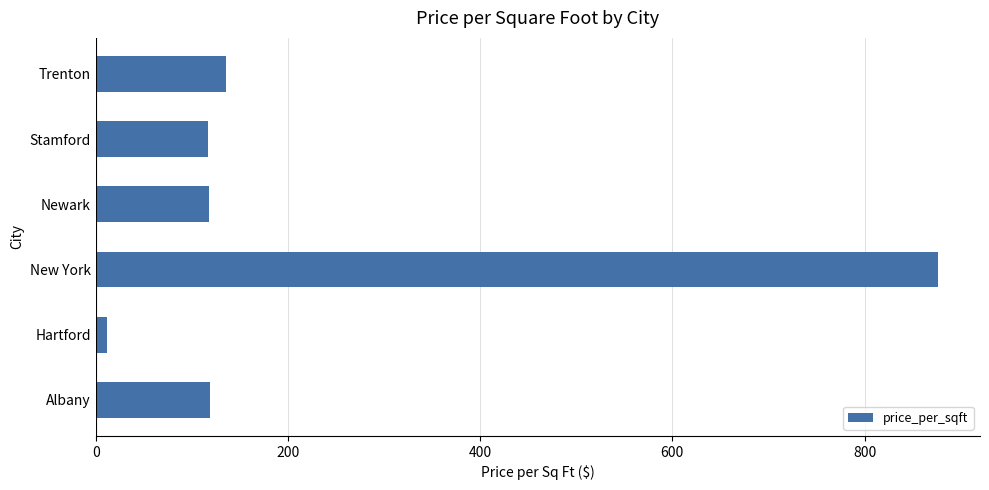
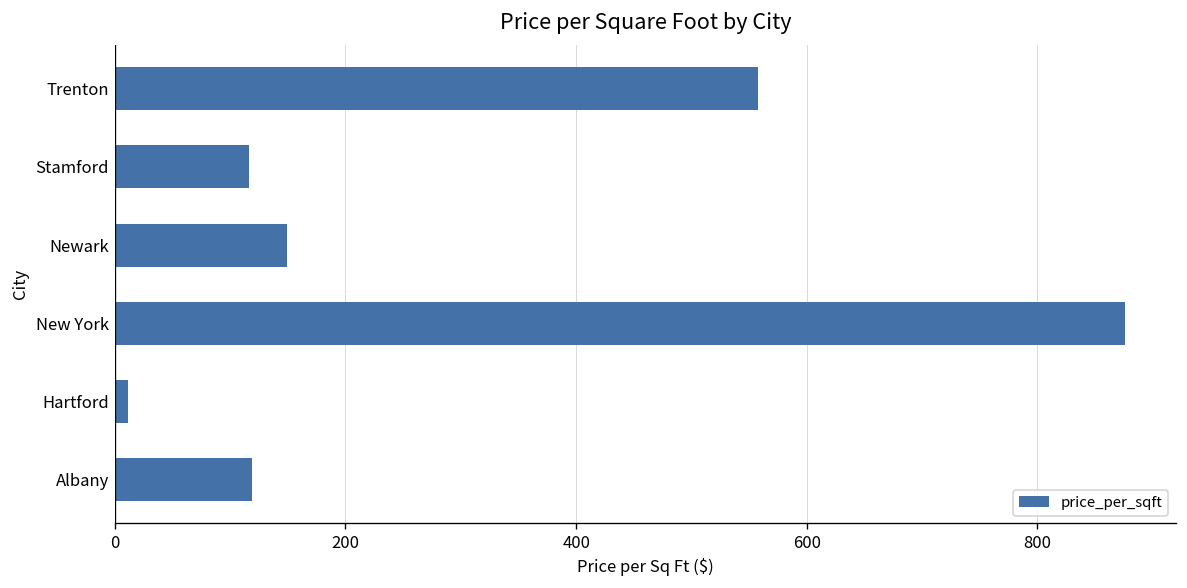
Trenton: 140 -> 560
Newark: 120 -> 150
